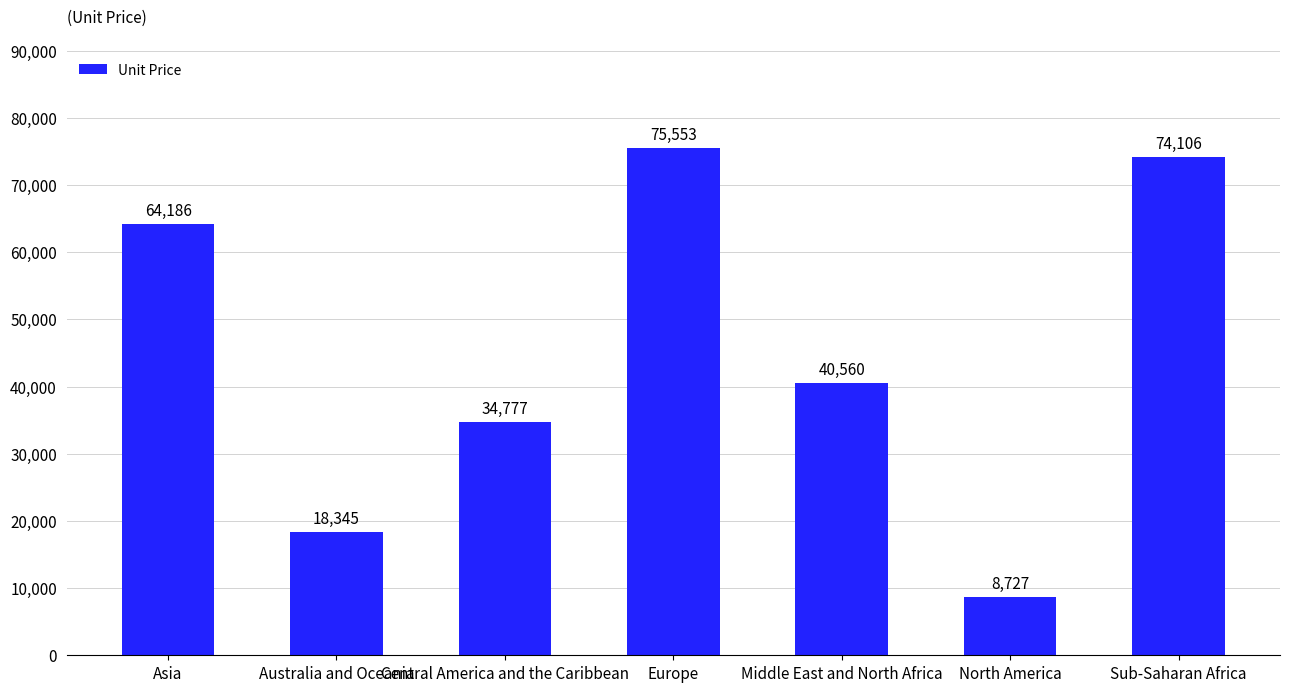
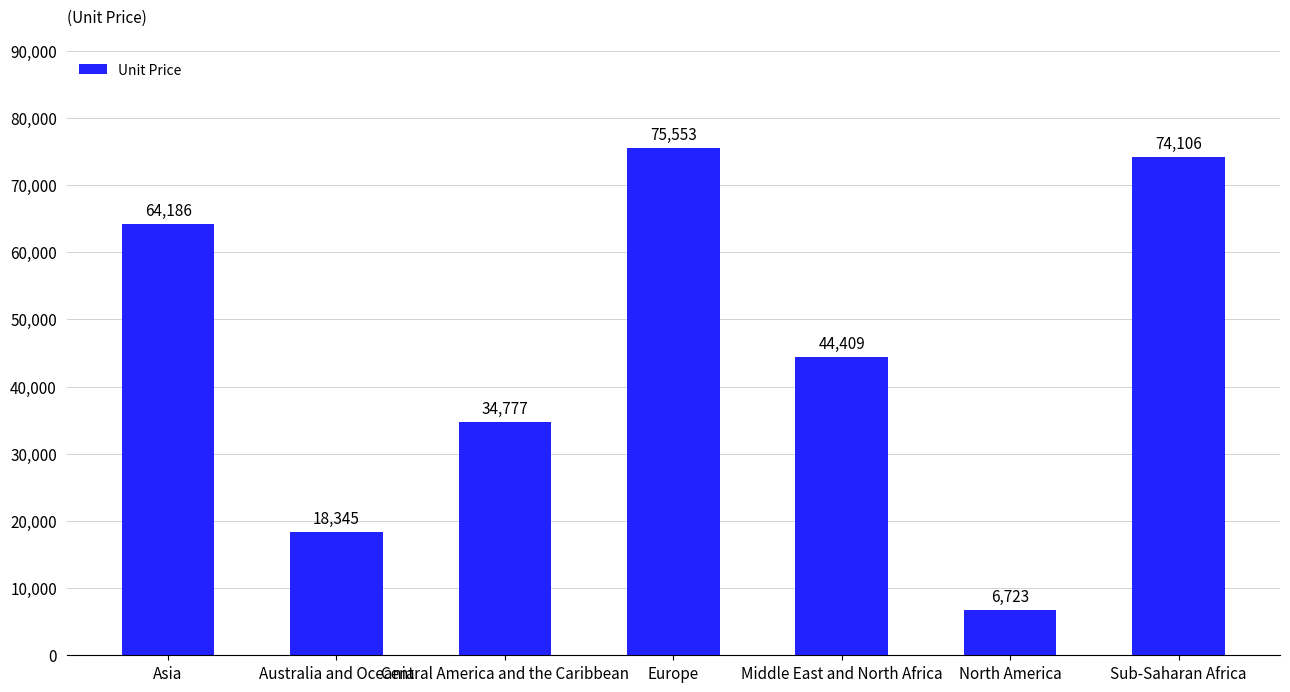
Middle East and North Africa: 40,560 -> 44,409
North America: 8,727 -> 6,723
